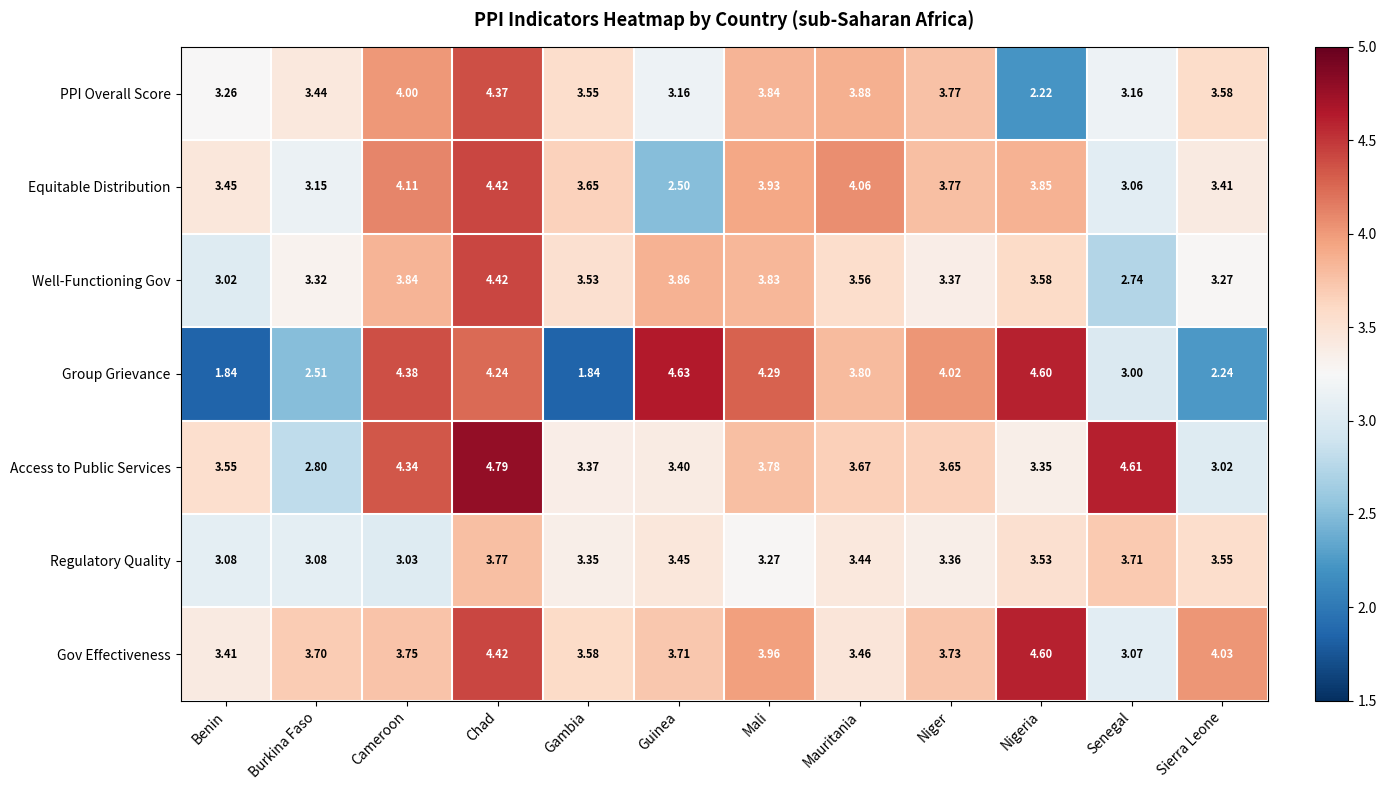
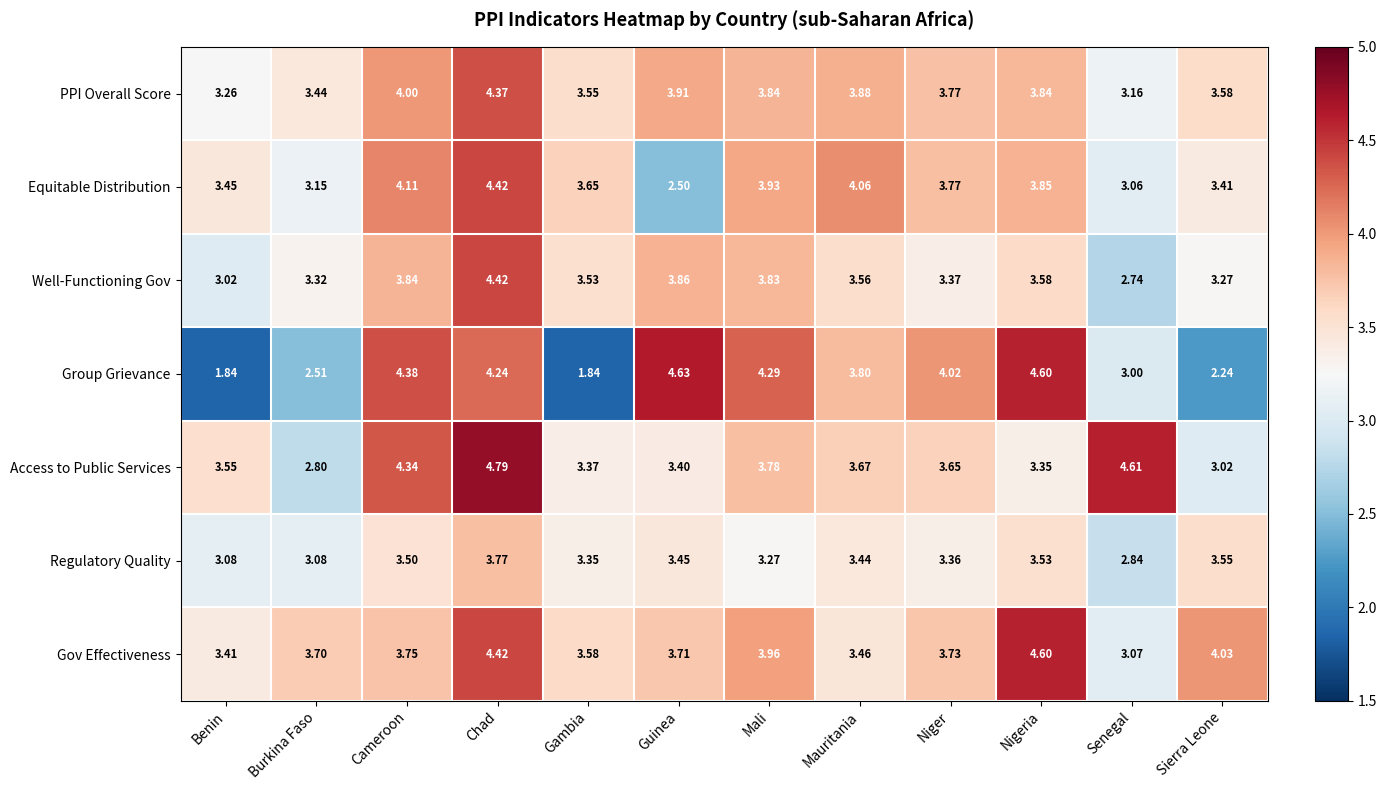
PPI Overall Score, Guinea: 3.16 -> 3.91
PPI Overall Score, Nigeria: 2.22 -> 3.84
Regulatory Quality, Cameroon: 3.03 -> 3.50
Regulatory Quality, Senegal: 3.71 -> 2.84
